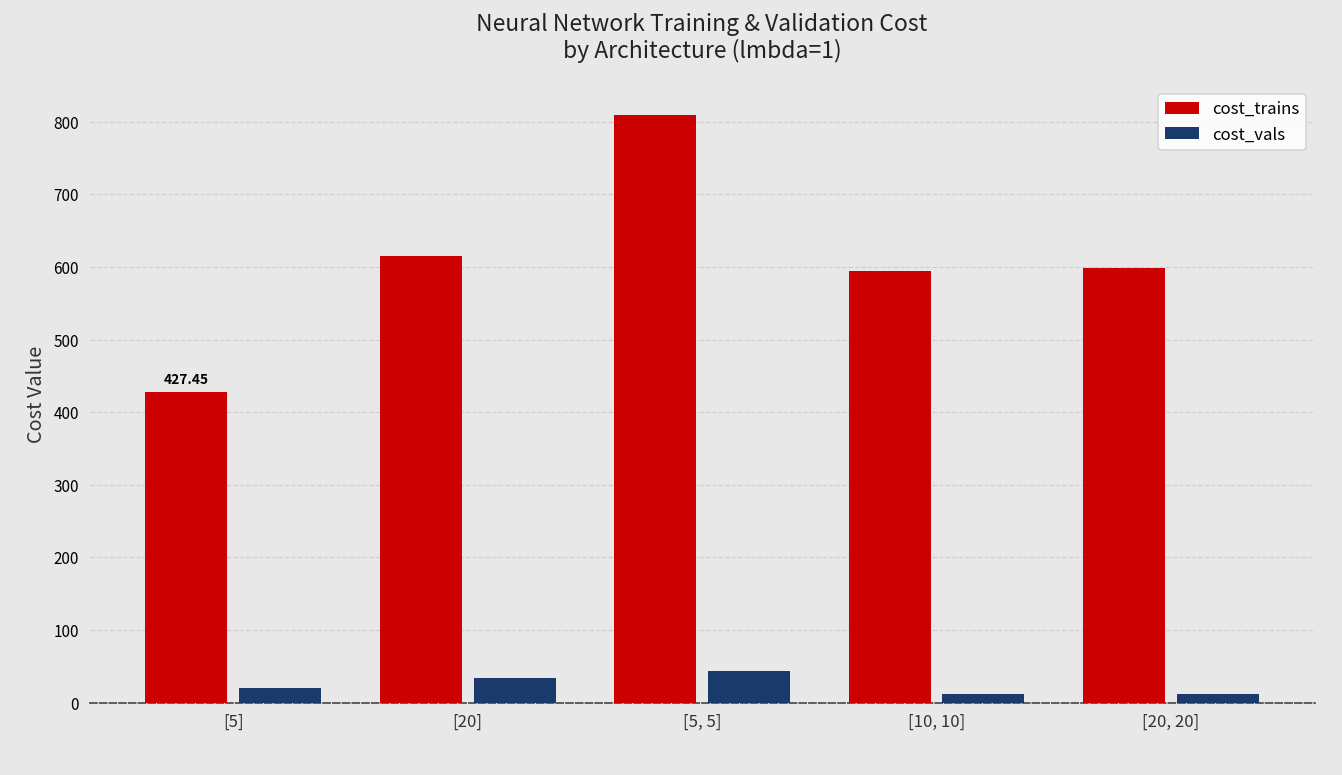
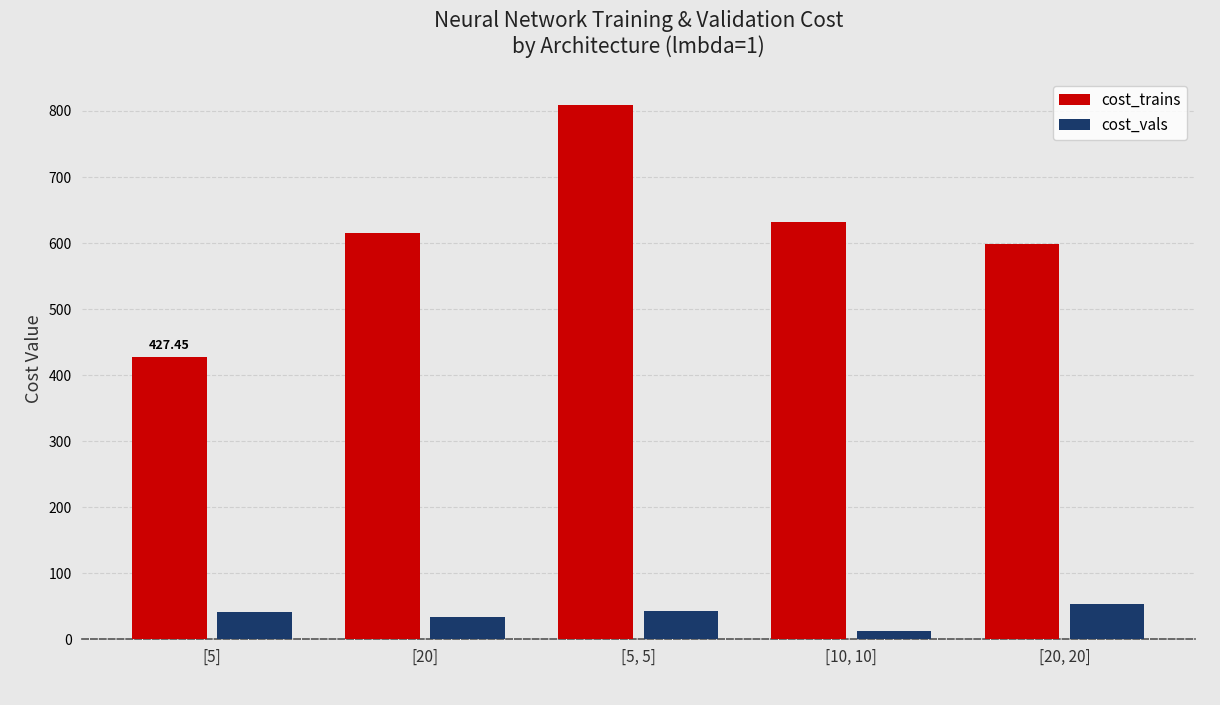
cost_vals, [5]: 20 -> 40
cost_trains, [10, 10]: 590 -> 630
cost_vals, [20, 20]: 10 -> 50
